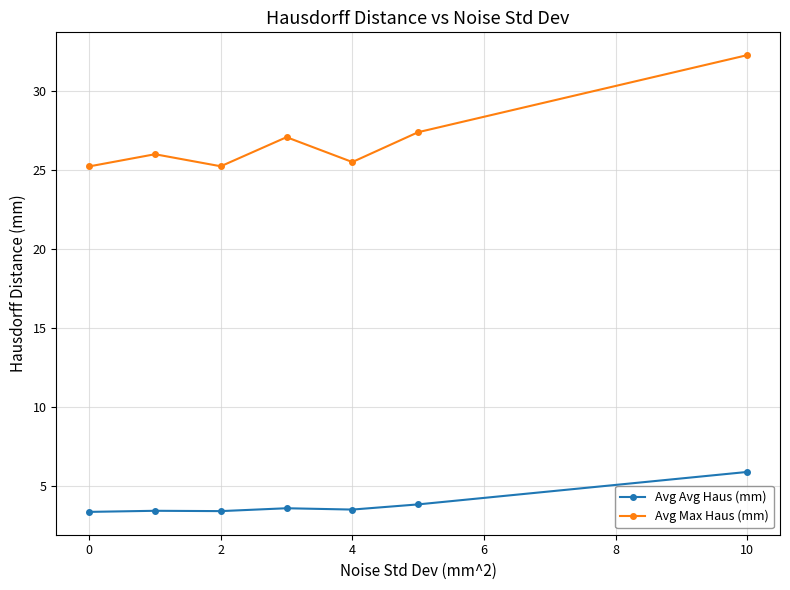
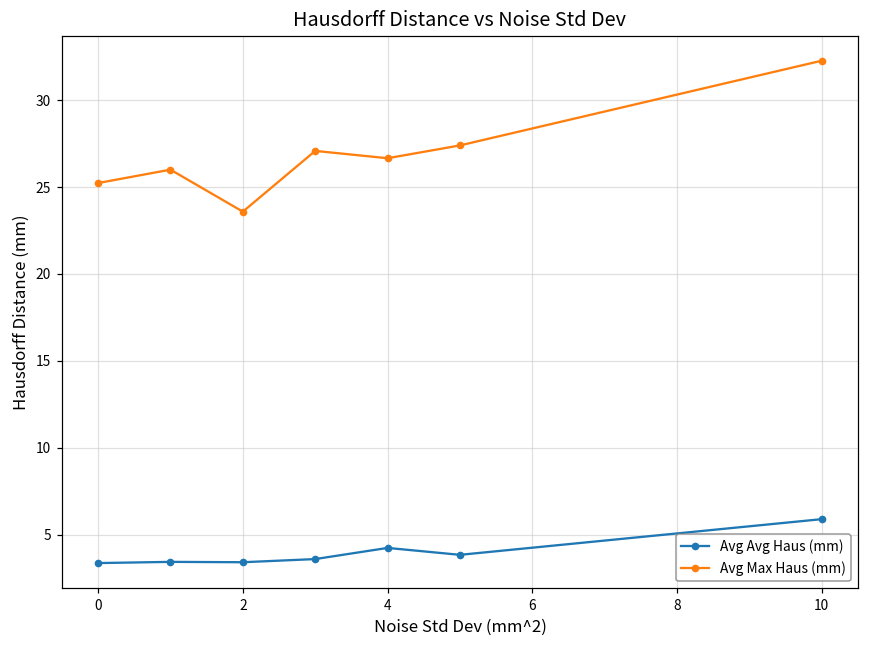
Avg Max Haus (mm), 2: 25.2 -> 23.6
Avg Avg Haus (mm), 4: 3.5 -> 4.2
Avg Max Haus (mm), 4: 25.5 -> 26.7
